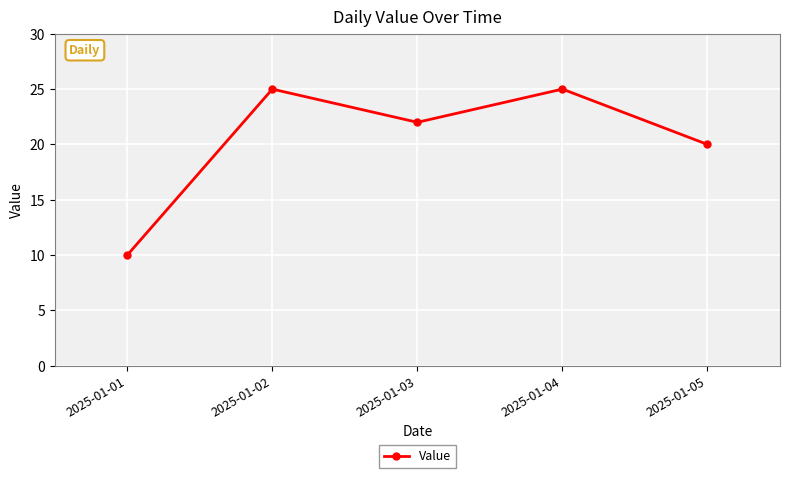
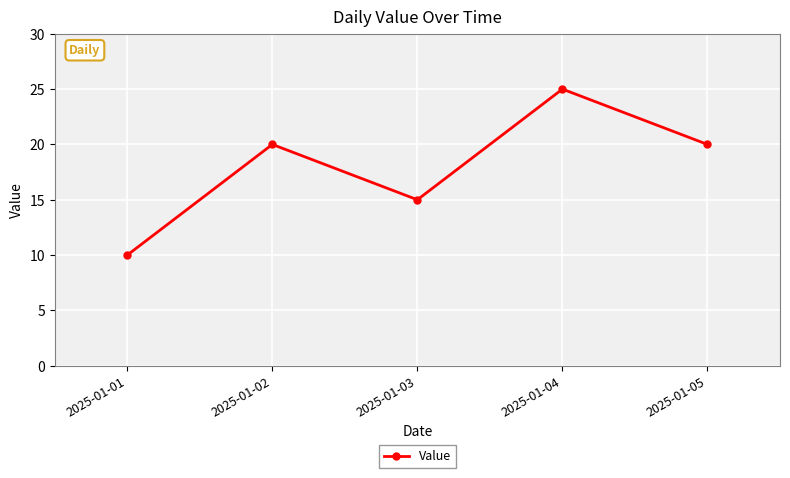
2025-01-02: 25 -> 20
2025-01-03: 22 -> 15
